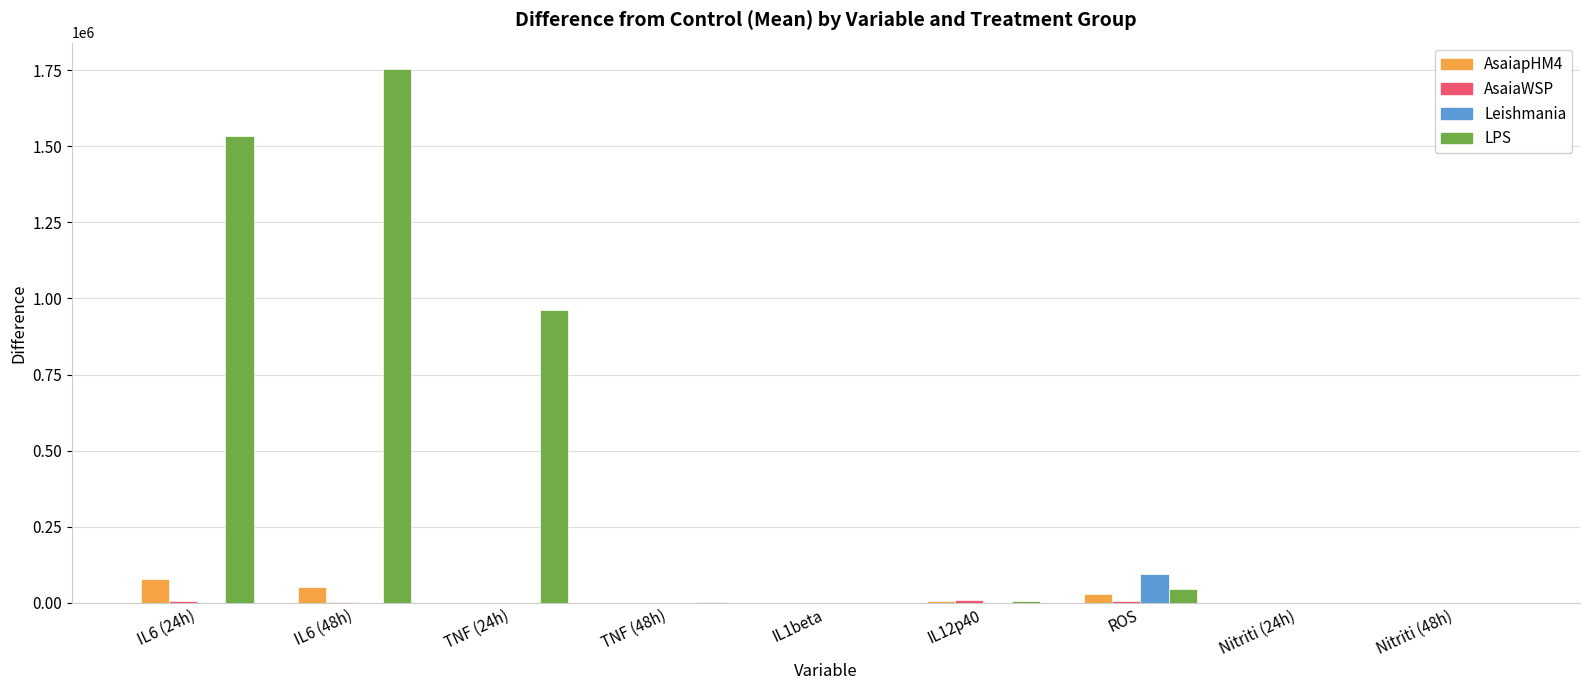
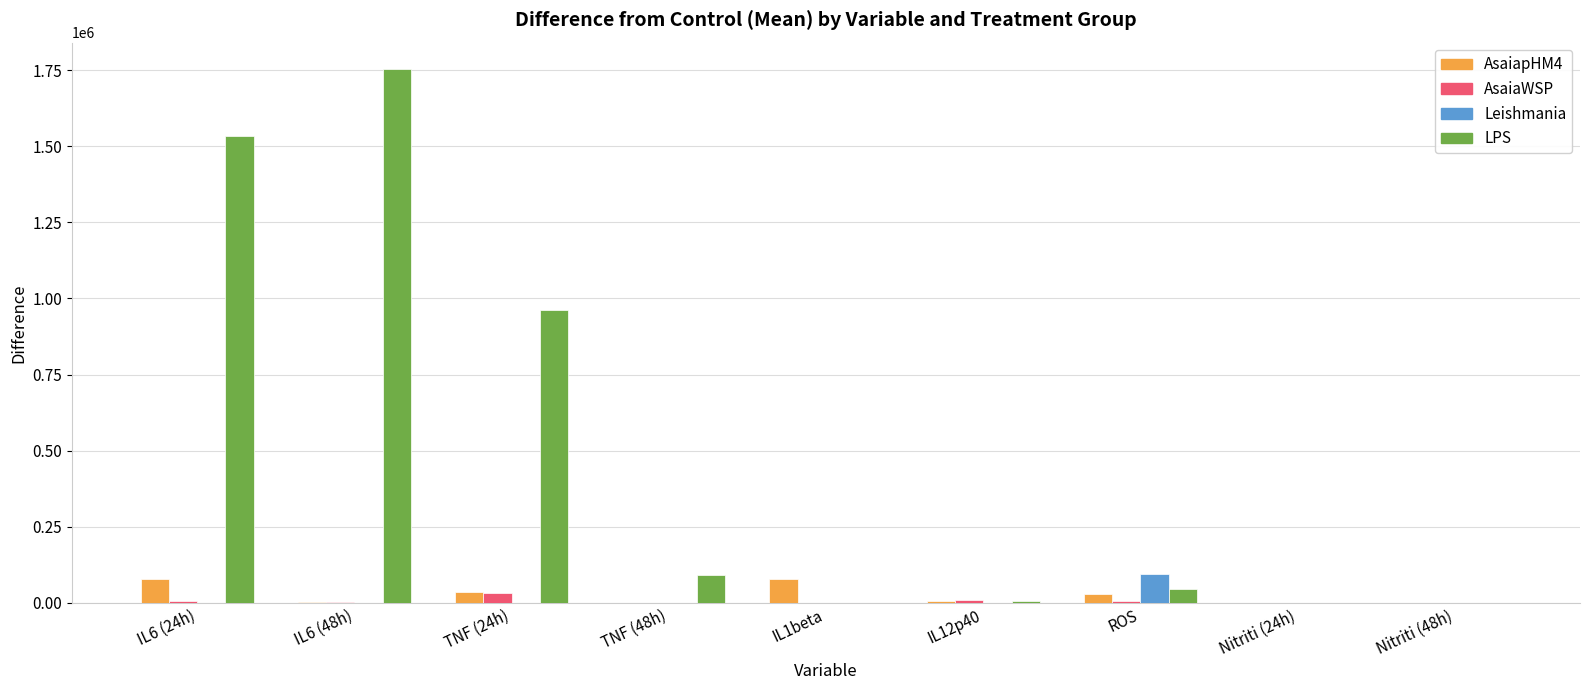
AsaiapHM4, IL6 (48h): 50000 -> 0
AsaiapHM4, TNF (24h): 0 -> 40000
AsaiaWSP, TNF (24h): 0 -> 30000
LPS, TNF (48h): 0 -> 90000
AsaiapHM4, IL1beta: 0 -> 80000
